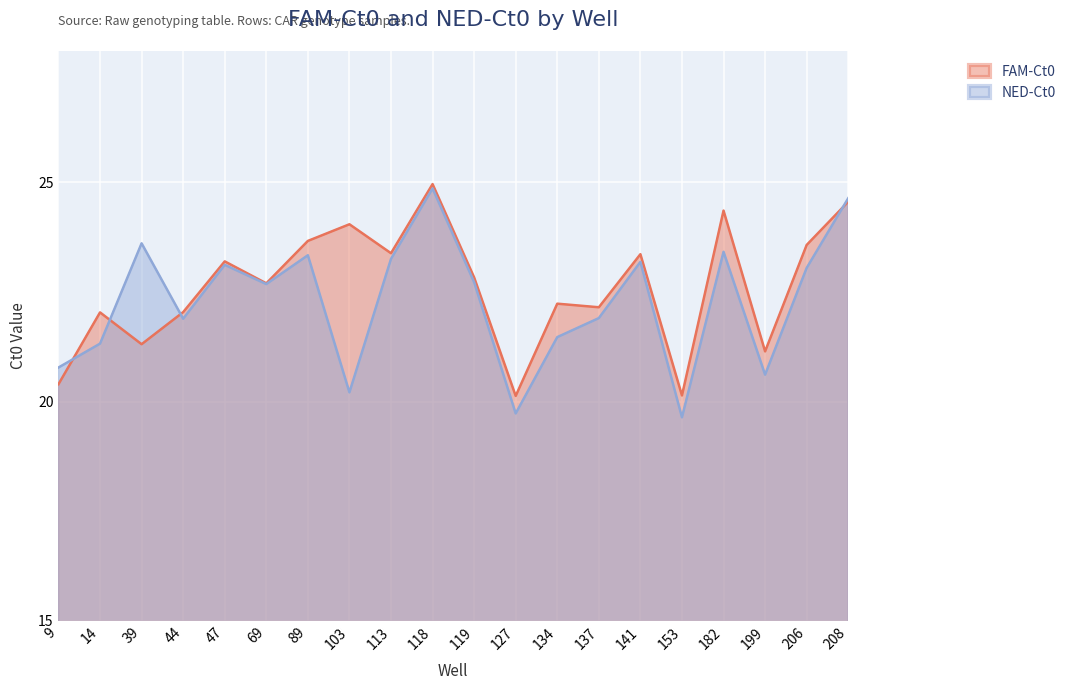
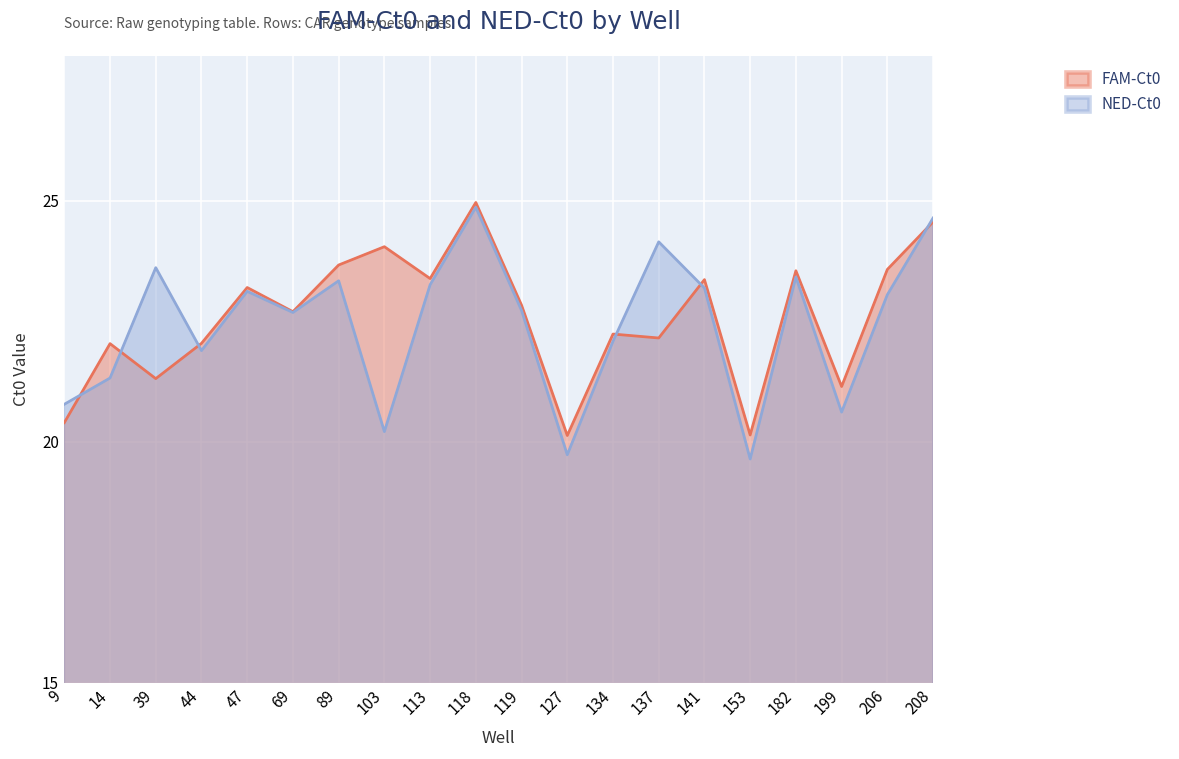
NED-Ct0, 134: 21.5 -> 22.1
NED-Ct0, 137: 21.9 -> 24.1
FAM-Ct0, 182: 24.4 -> 23.5
